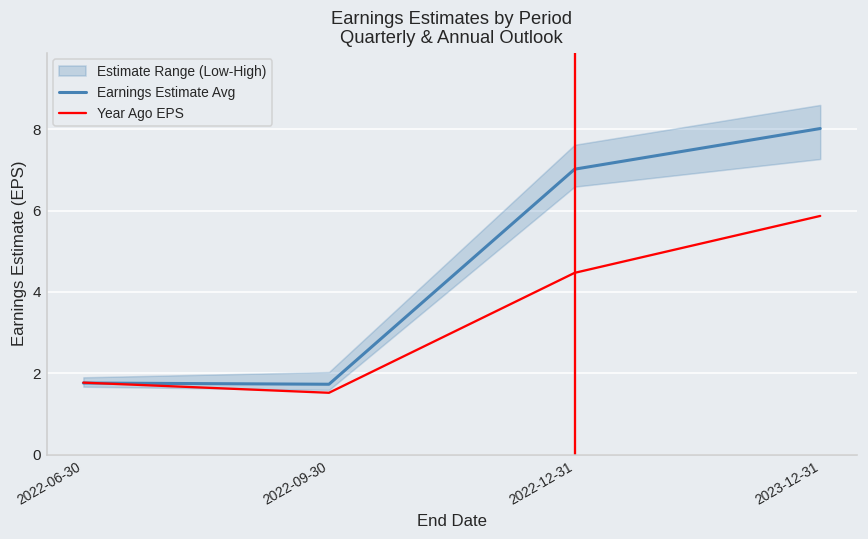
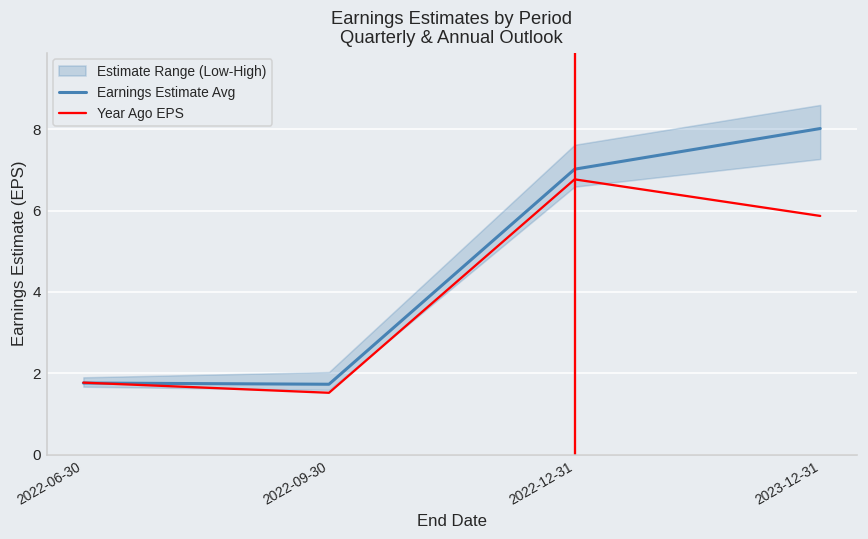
Year Ago EPS, 2022-12-31: 4.5 -> 6.8
